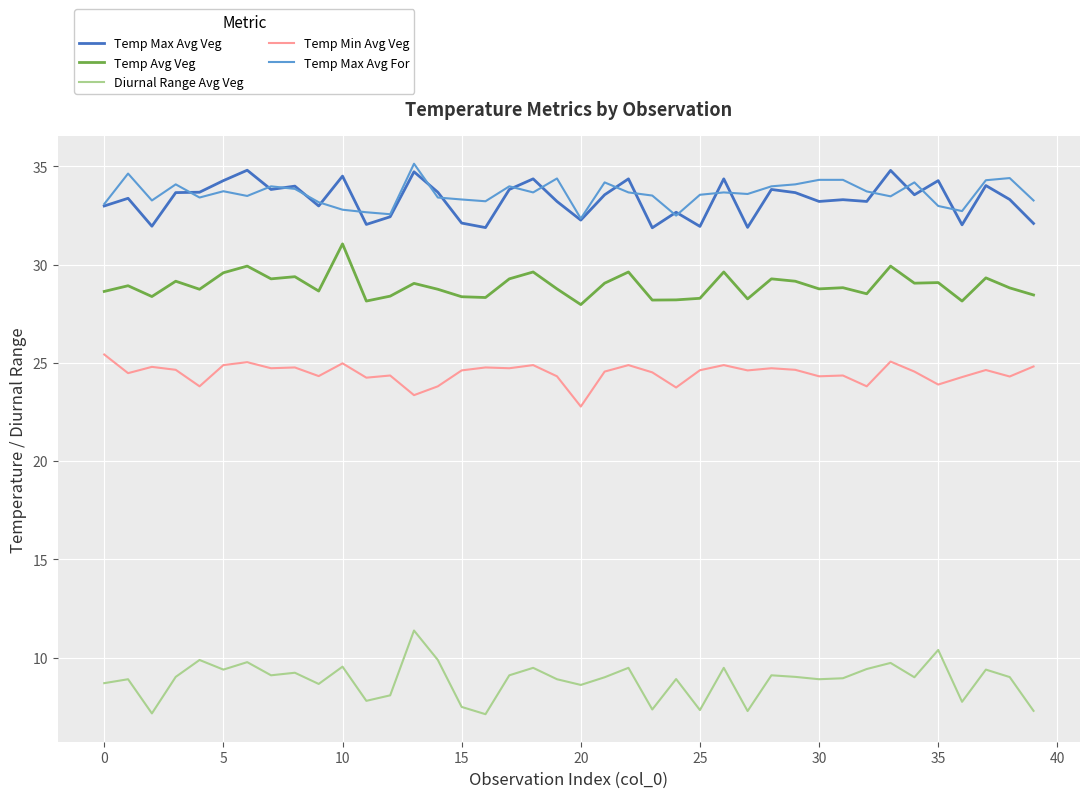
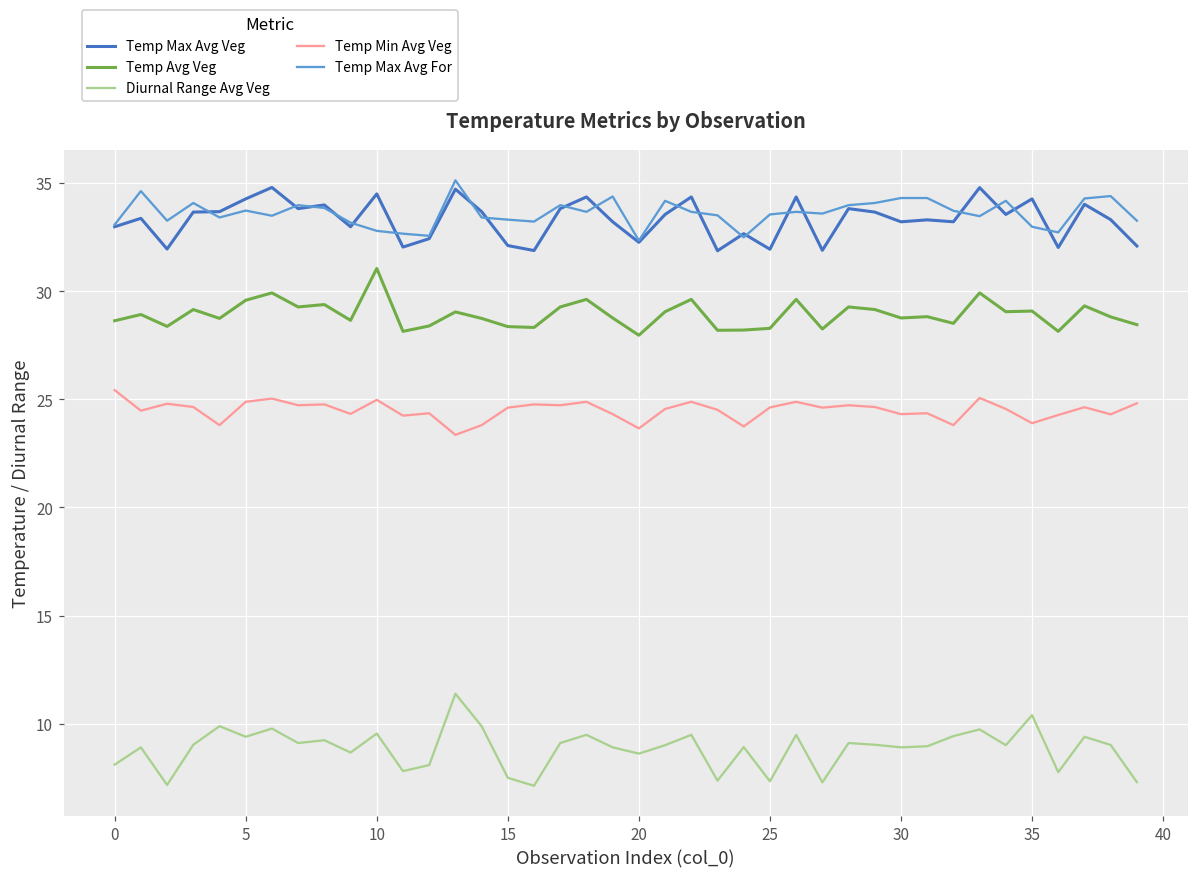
Diurnal Range Avg Veg, 0: 8.7 -> 8.1
Temp Min Avg Veg, 20: 22.8 -> 23.7
